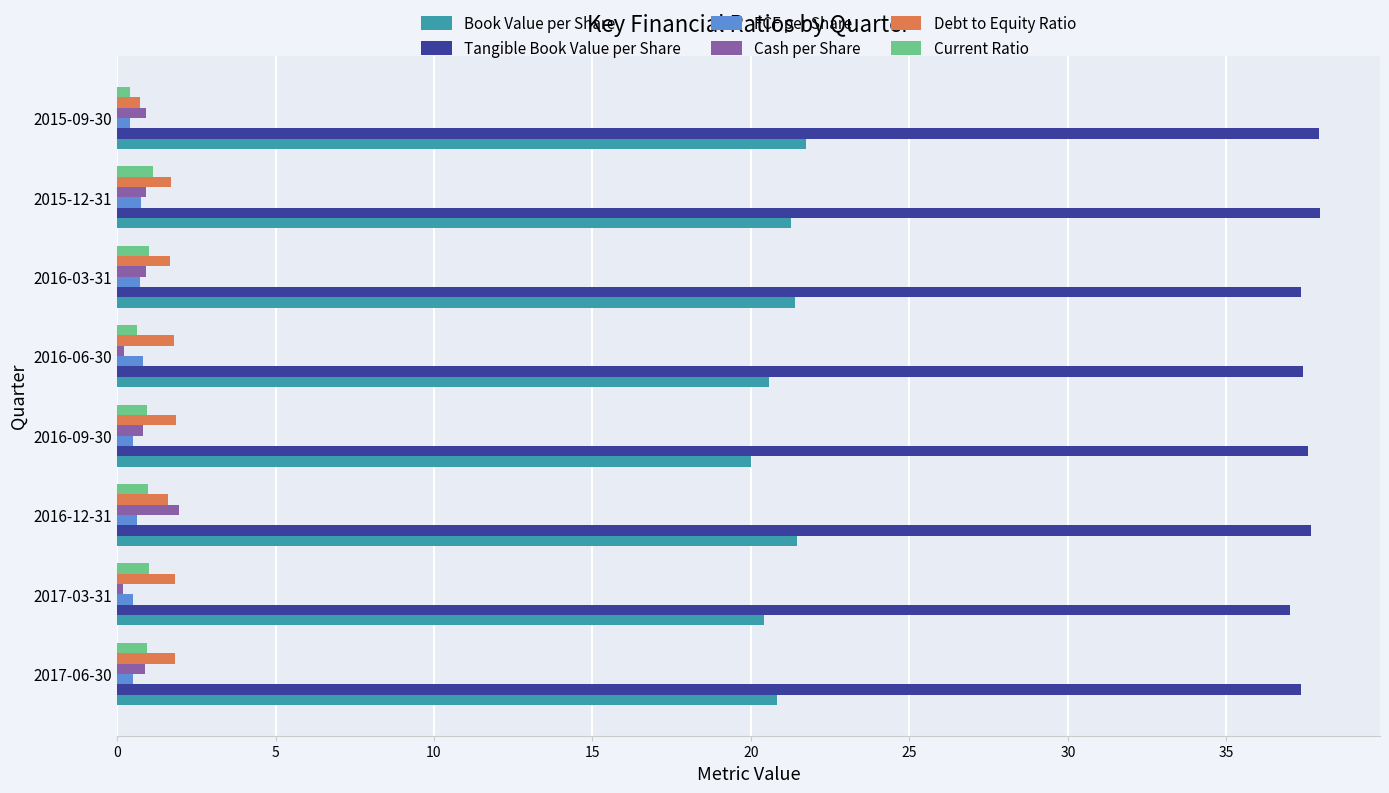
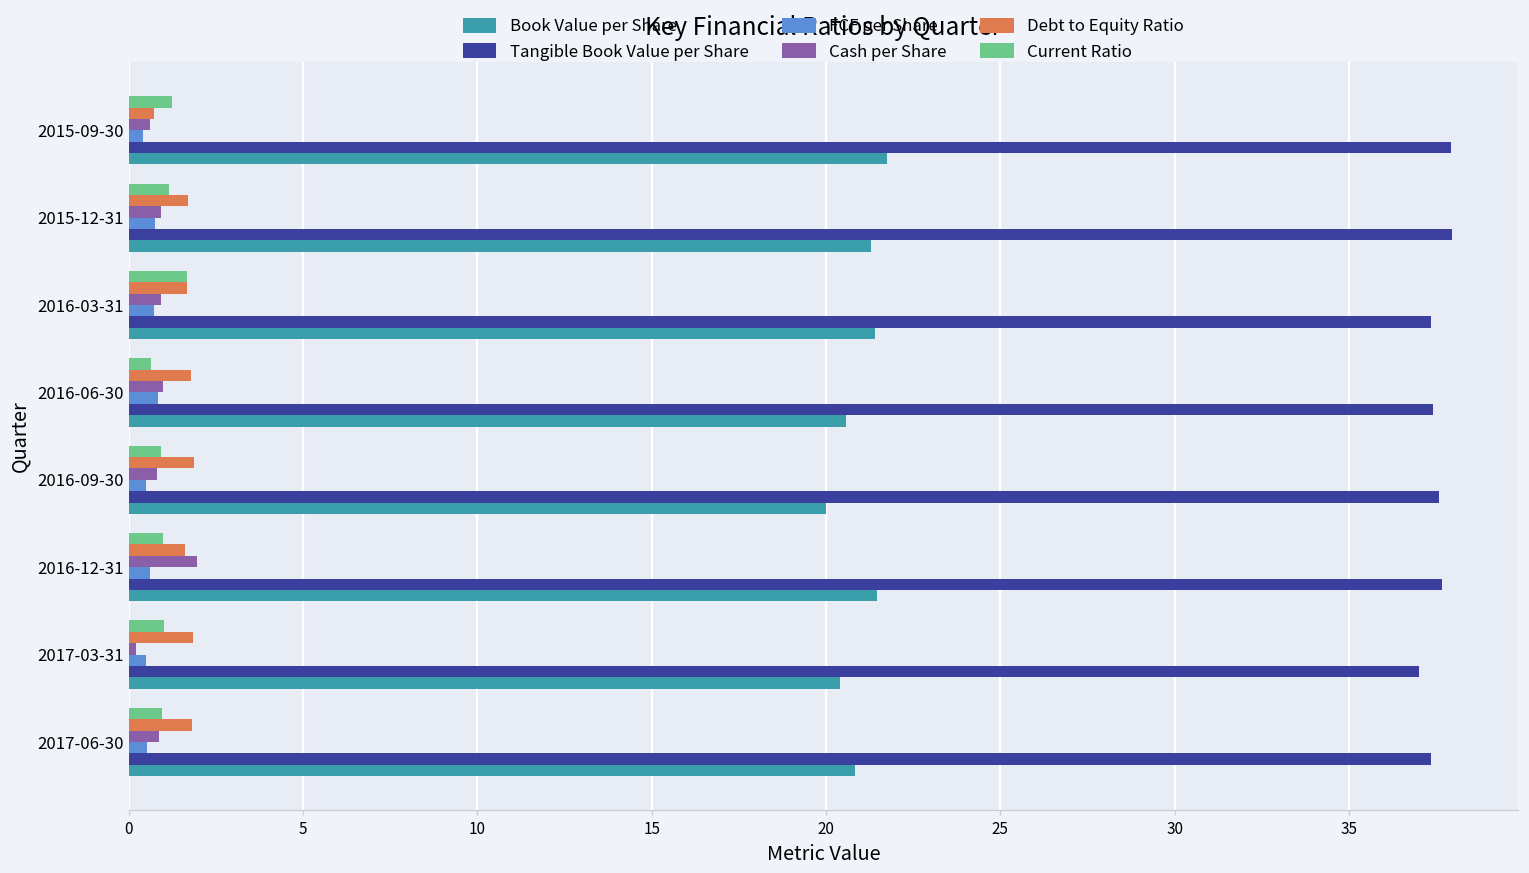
Current Ratio, 2015-09-30: 0.4 -> 1.2
Cash per Share, 2015-09-30: 0.9 -> 0.6
Current Ratio, 2016-03-31: 1.0 -> 1.7
Cash per Share, 2016-06-30: 0.2 -> 1.0
